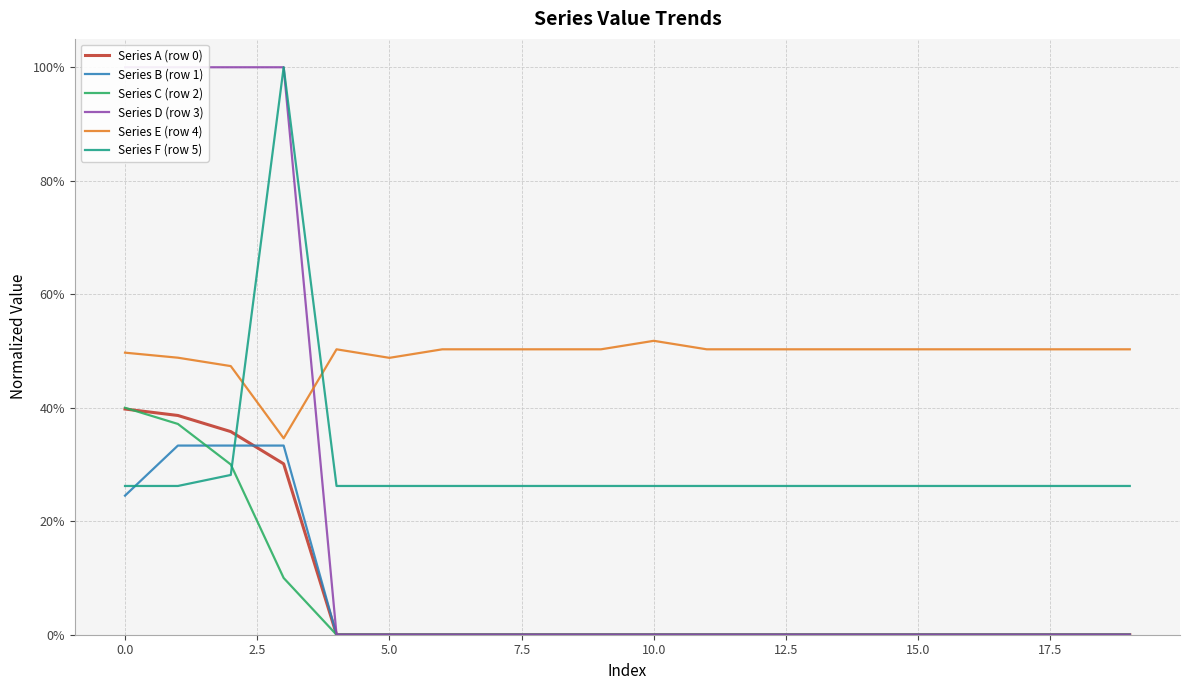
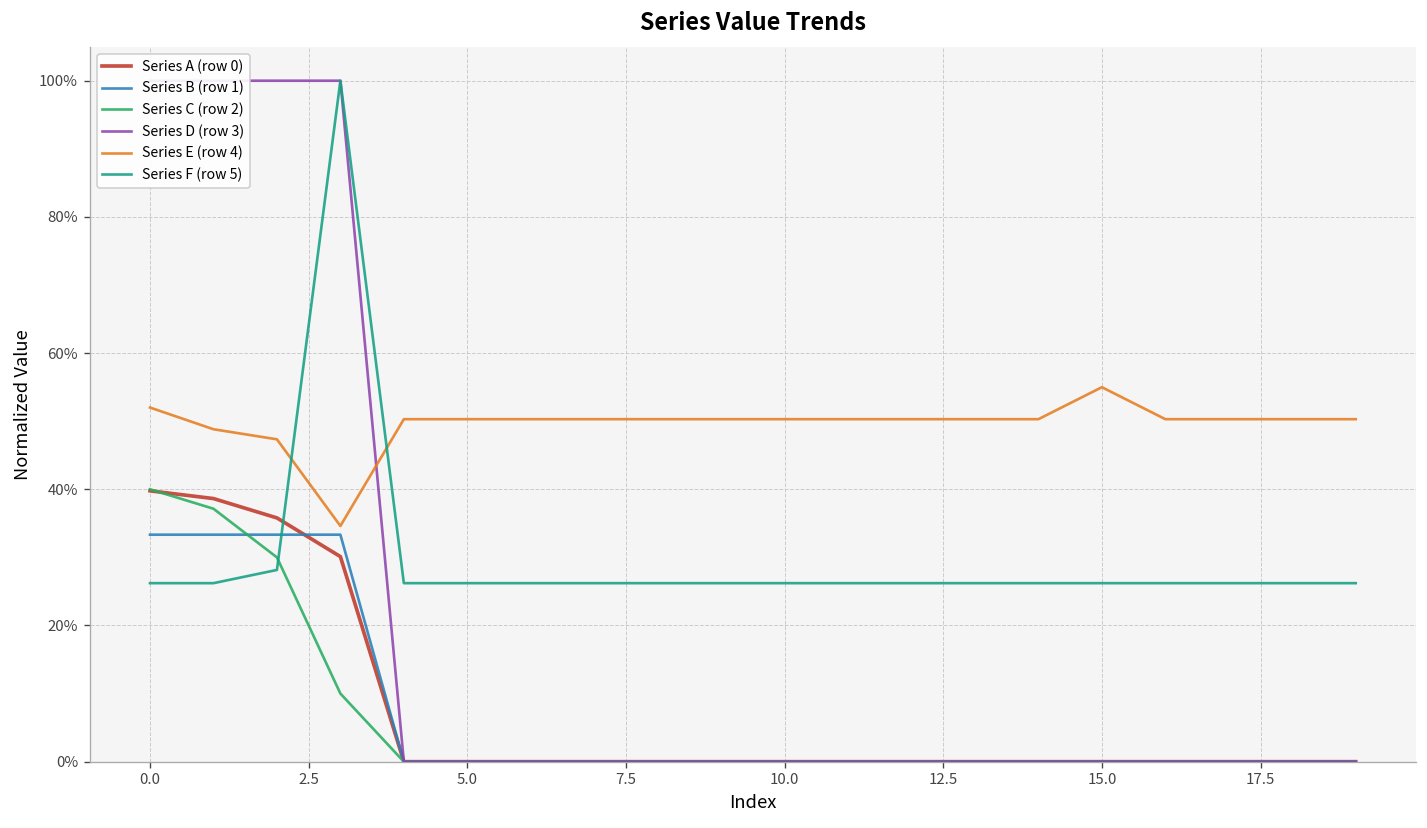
Series B (row 1), 0.0: 25% -> 33%
Series E (row 4), 0.0: 50% -> 52%
Series E (row 4), 5.0: 49% -> 50%
Series E (row 4), 10.0: 52% -> 50%
Series E (row 4), 15.0: 50% -> 55%
